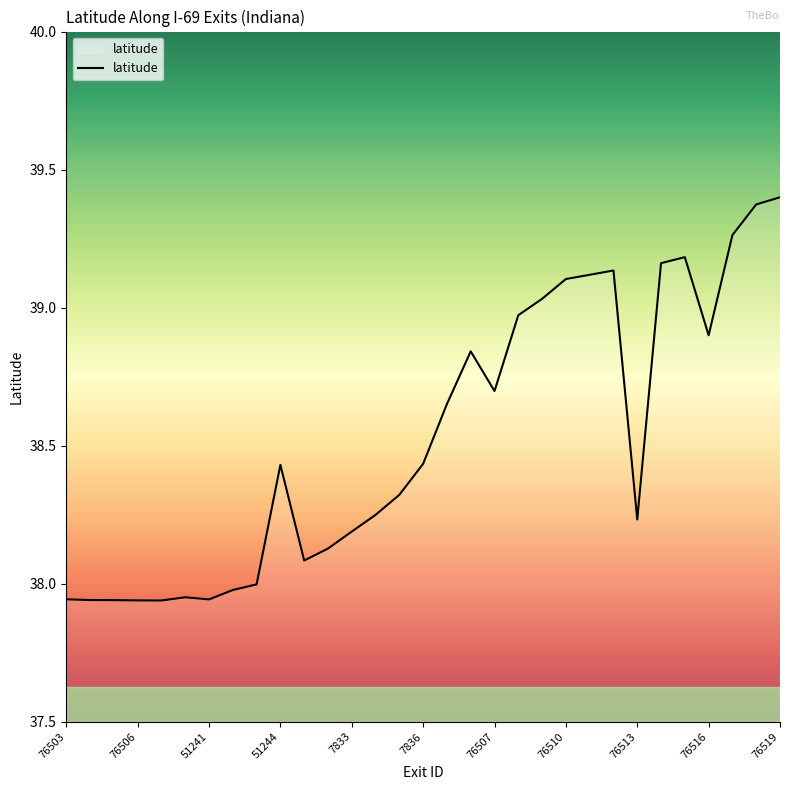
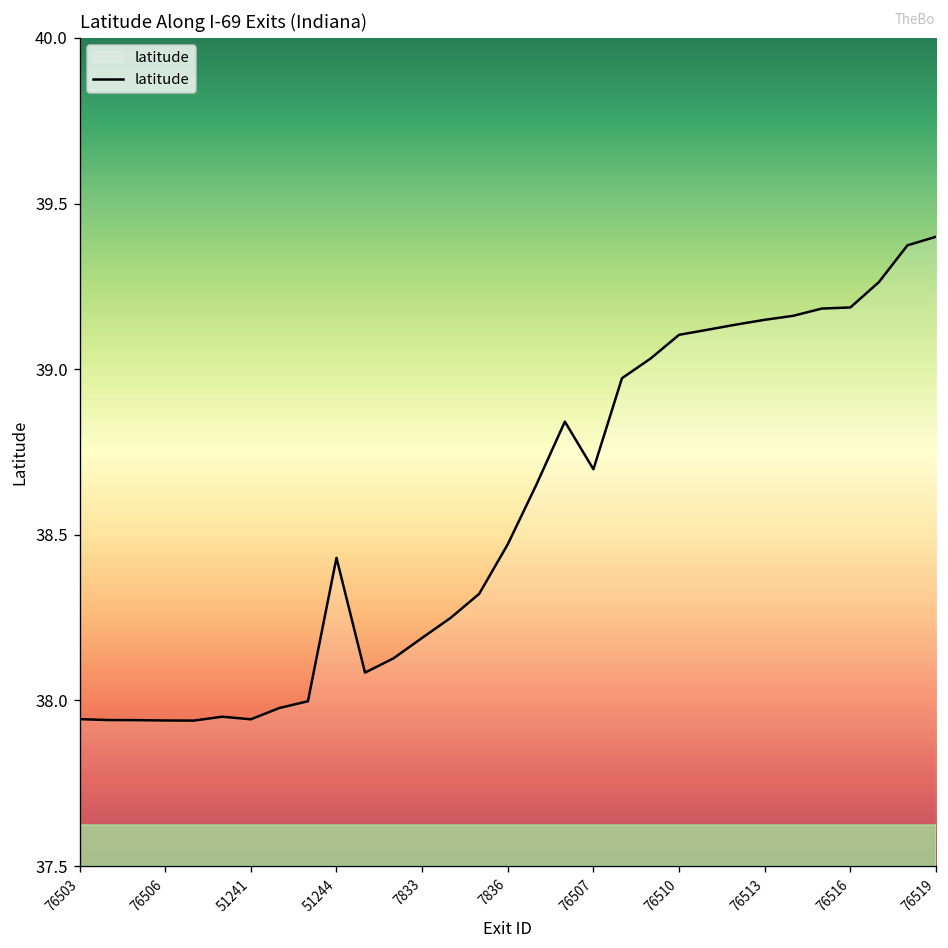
7836: 38.43 -> 38.47
76513: 38.23 -> 39.15
76516: 38.90 -> 39.19
